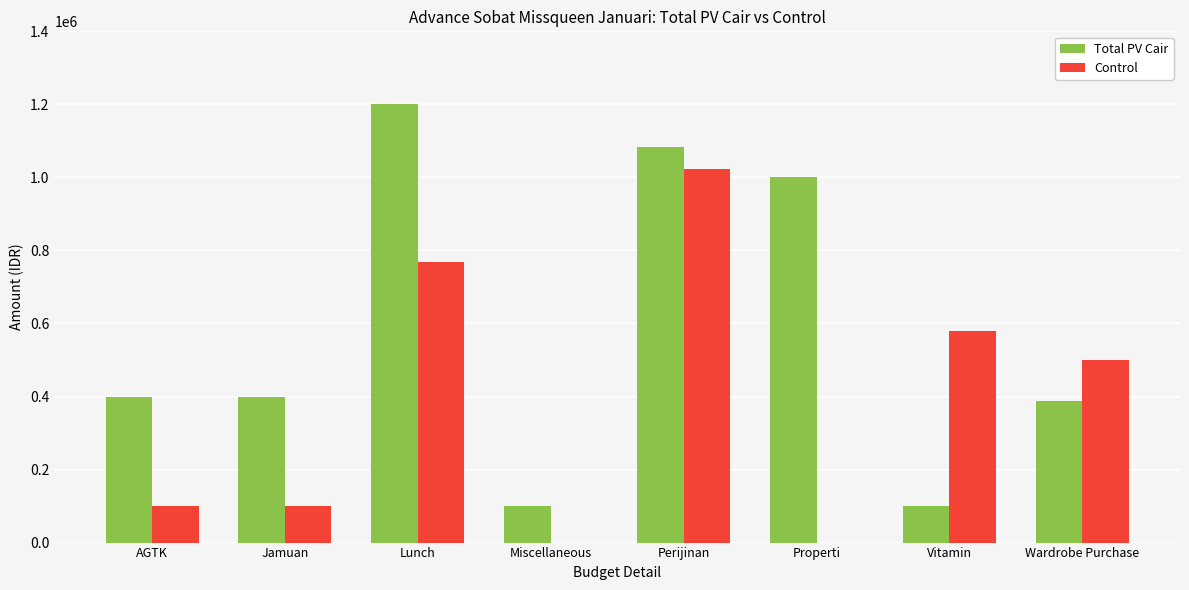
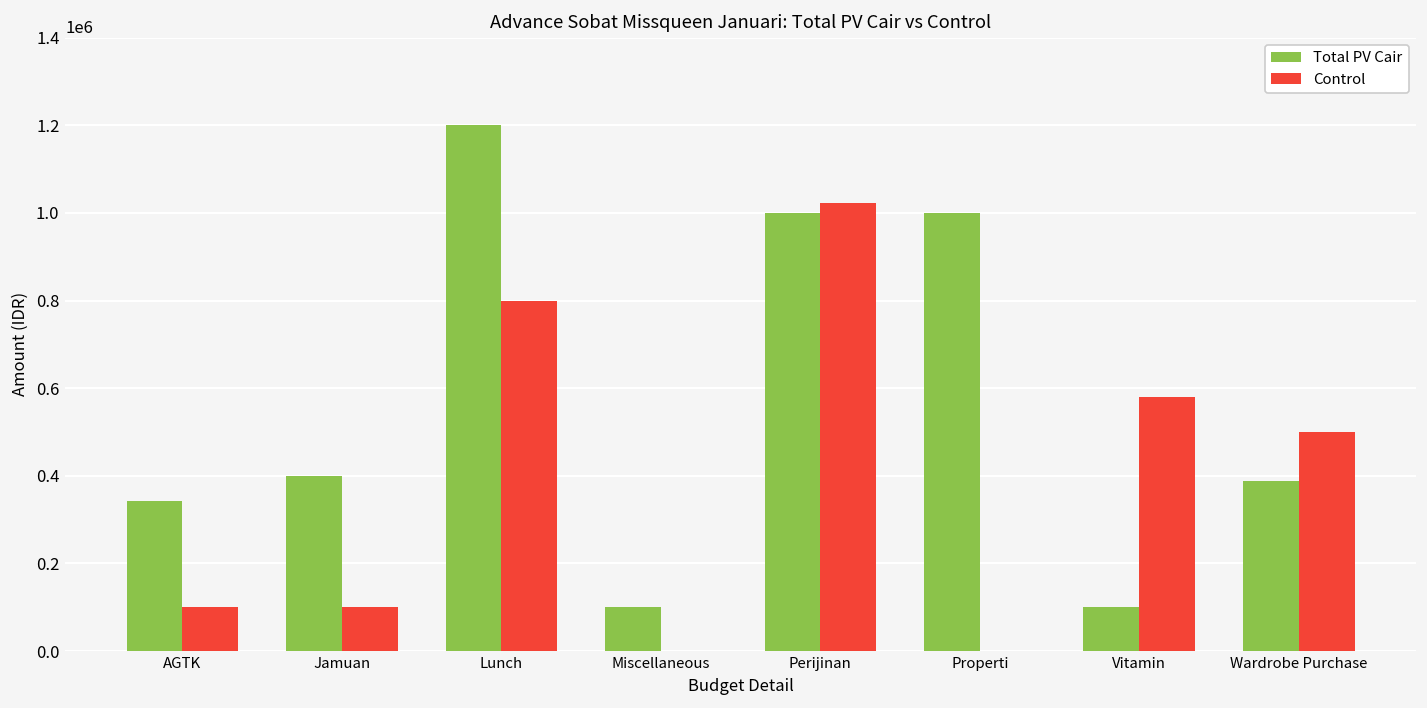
Total PV Cair, AGTK: 400000 -> 340000
Control, Lunch: 770000 -> 800000
Total PV Cair, Perijinan: 1080000 -> 1000000
